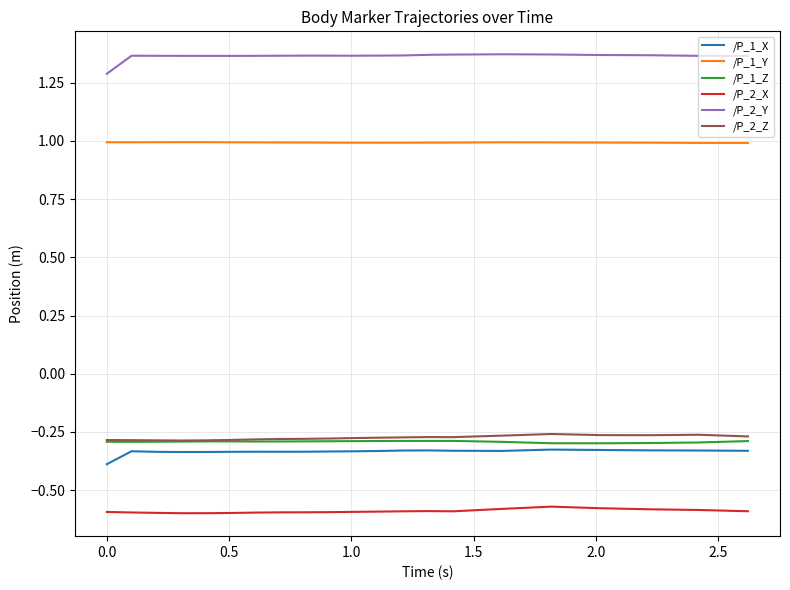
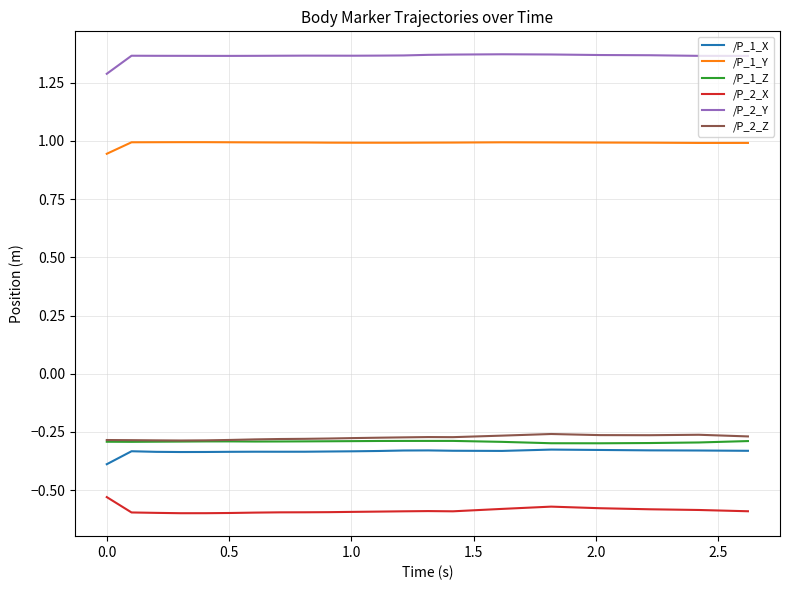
/P_1_Y, 0.0: 0.99 -> 0.94
/P_2_X, 0.0: -0.59 -> -0.53
